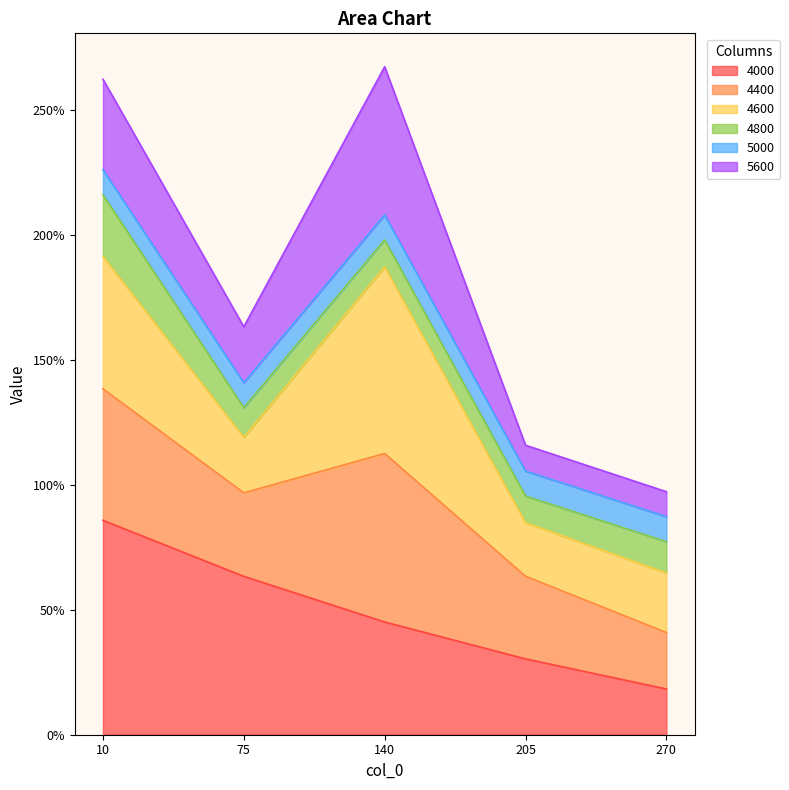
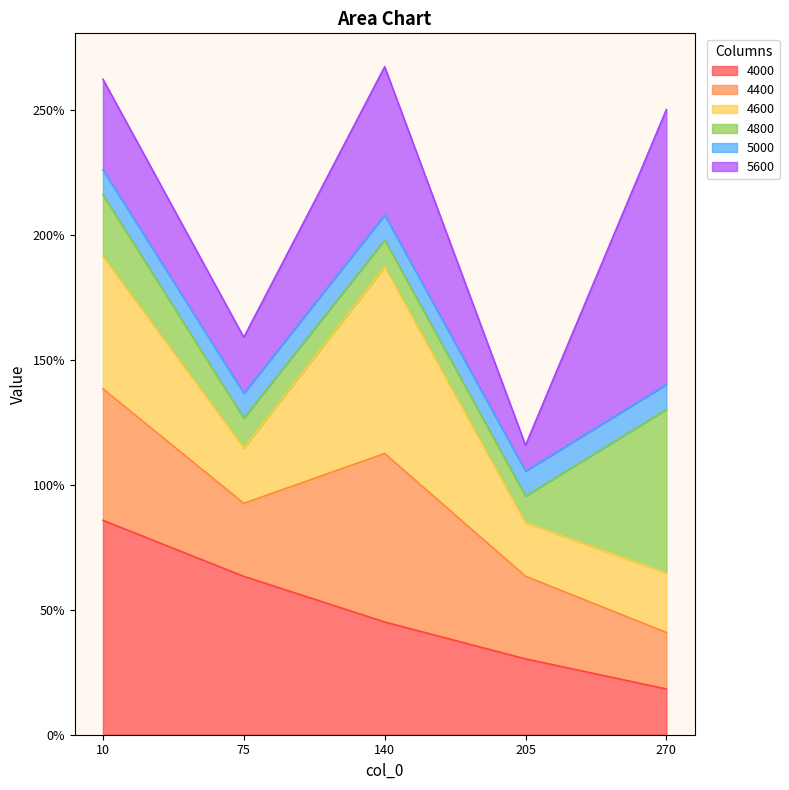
4400, 75: 33% -> 29%
4800, 270: 13% -> 66%
5600, 270: 10% -> 110%
